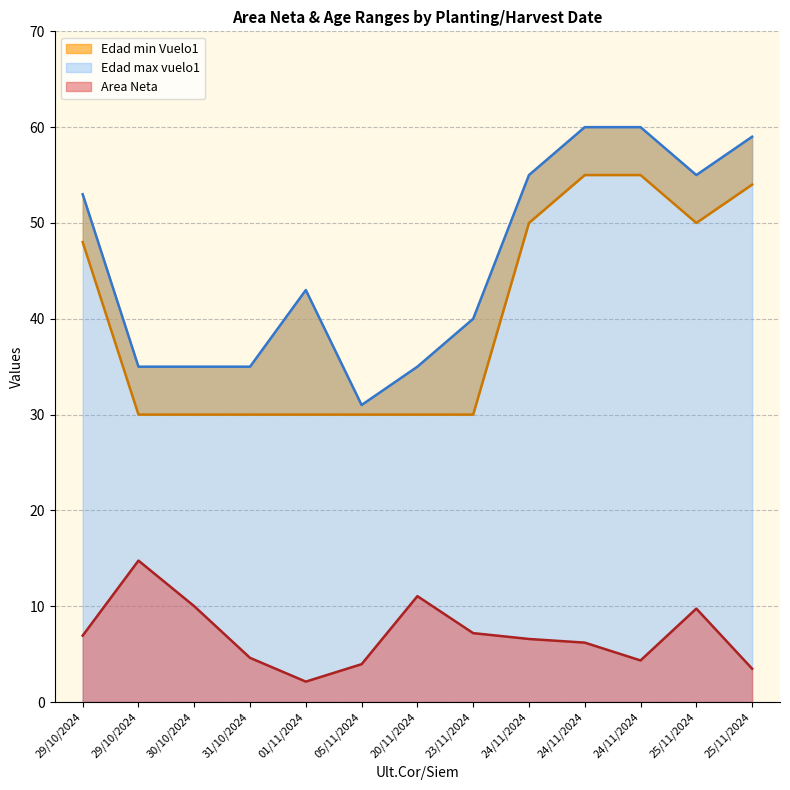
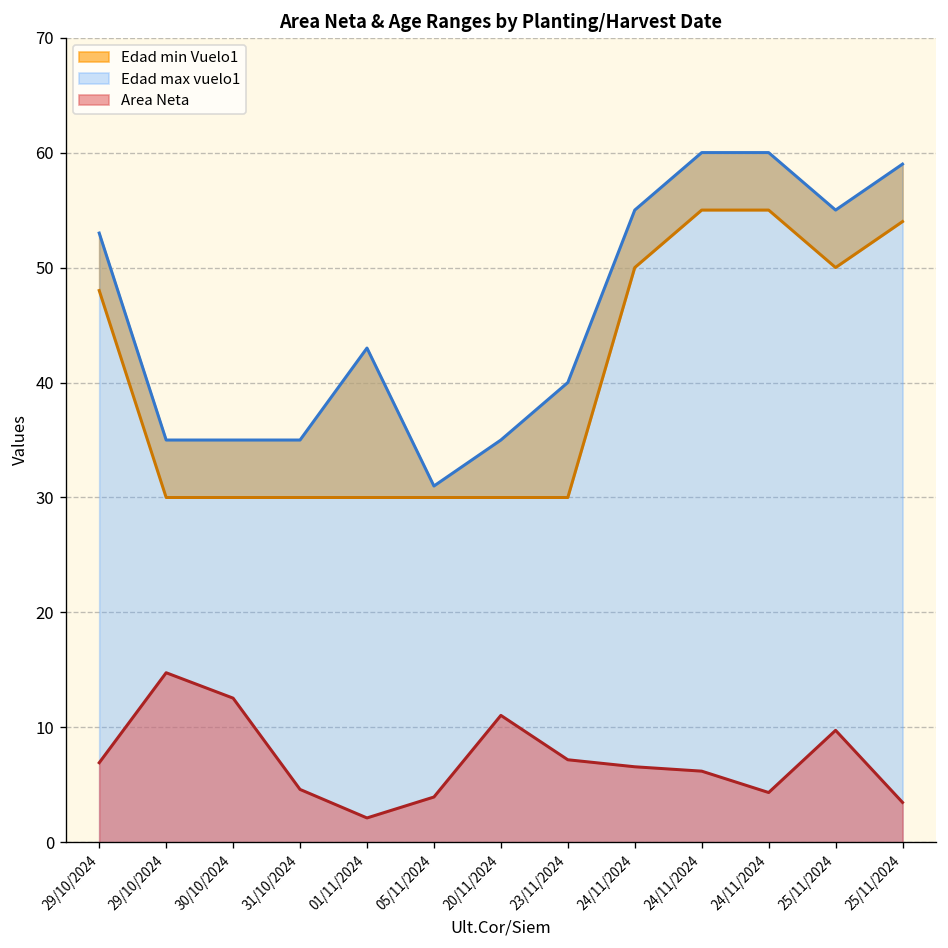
Area Neta, 30/10/2024: 10 -> 13
